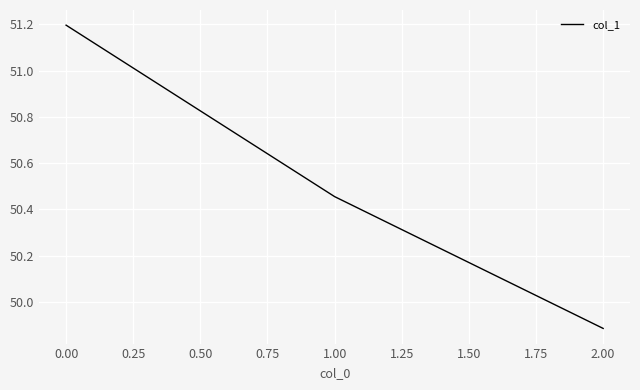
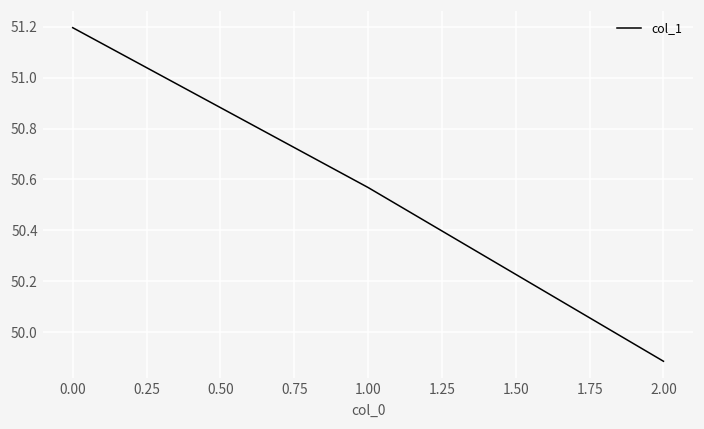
1.00: 50.46 -> 50.57
